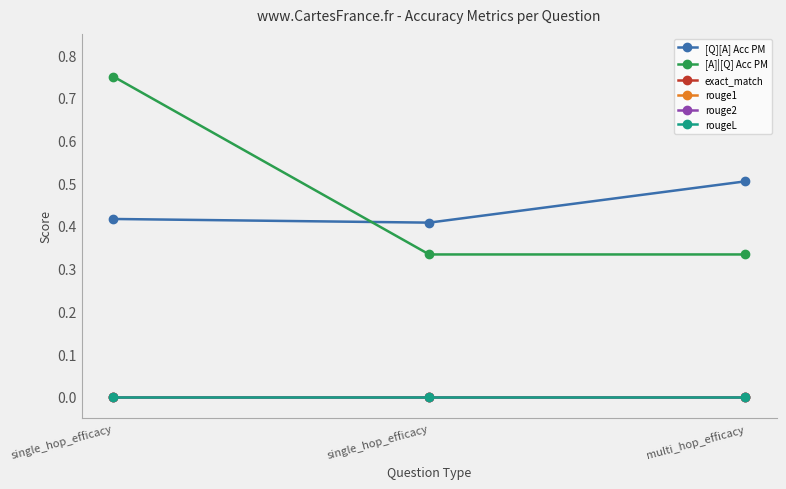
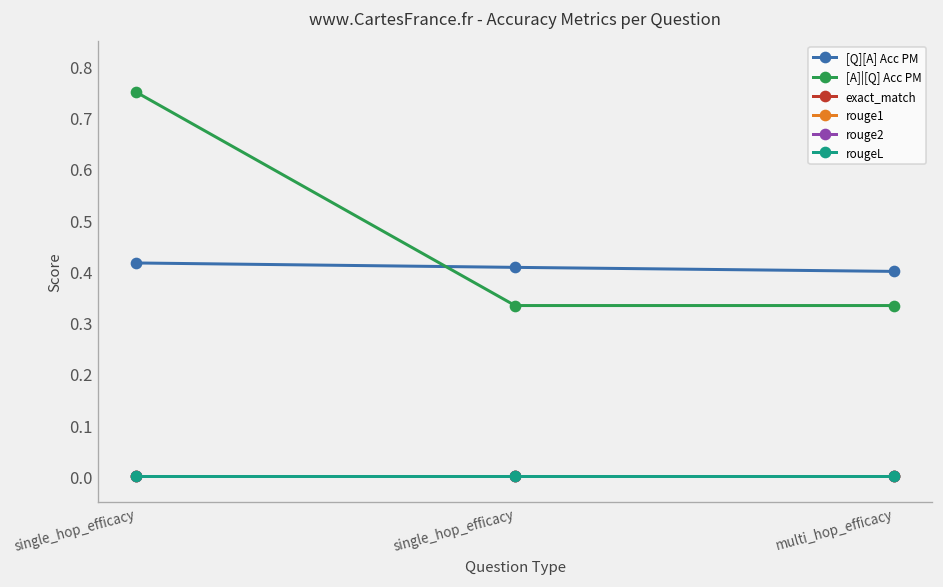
[Q][A] Acc PM, multi_hop_efficacy: 0.50 -> 0.40
